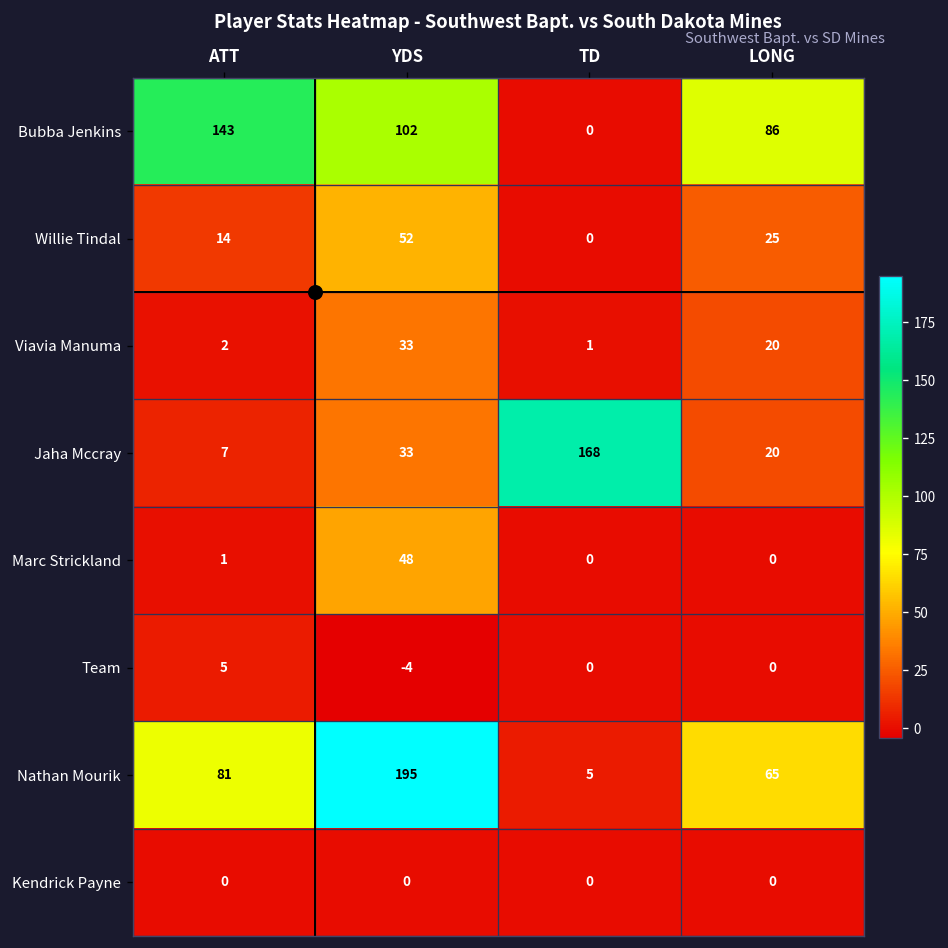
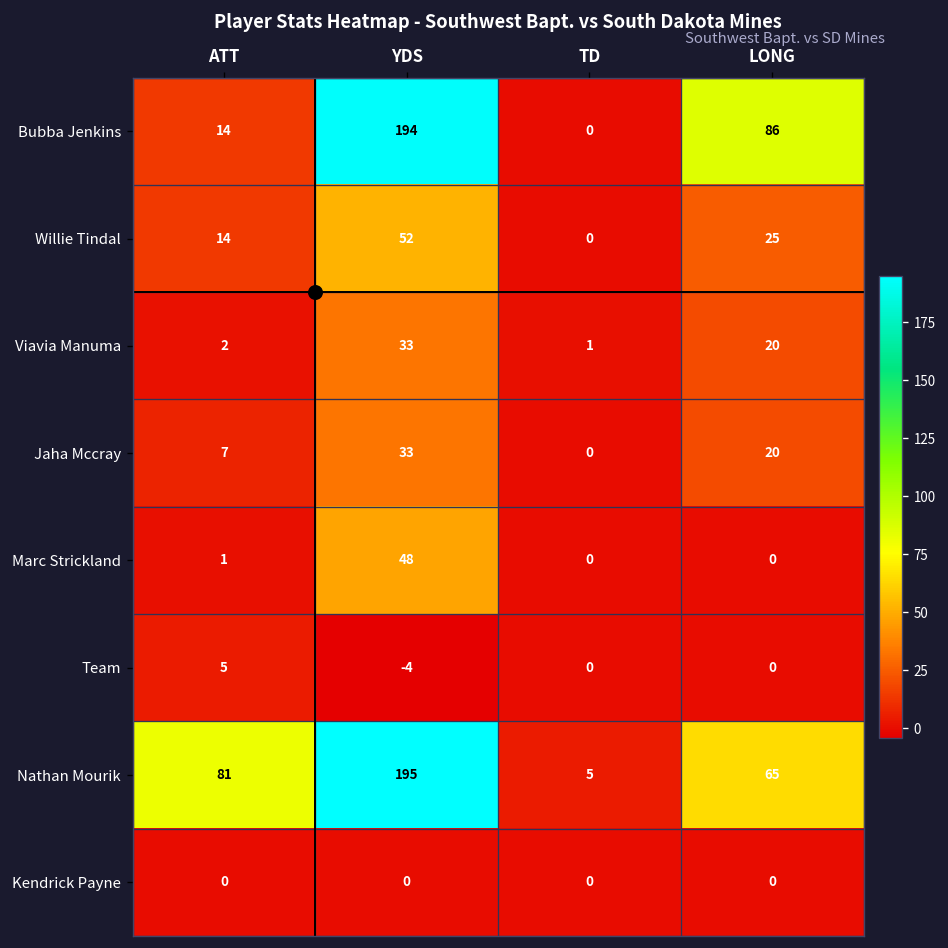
Bubba Jenkins, ATT: 143 -> 14
Bubba Jenkins, YDS: 102 -> 194
Jaha Mccray, TD: 168 -> 0
